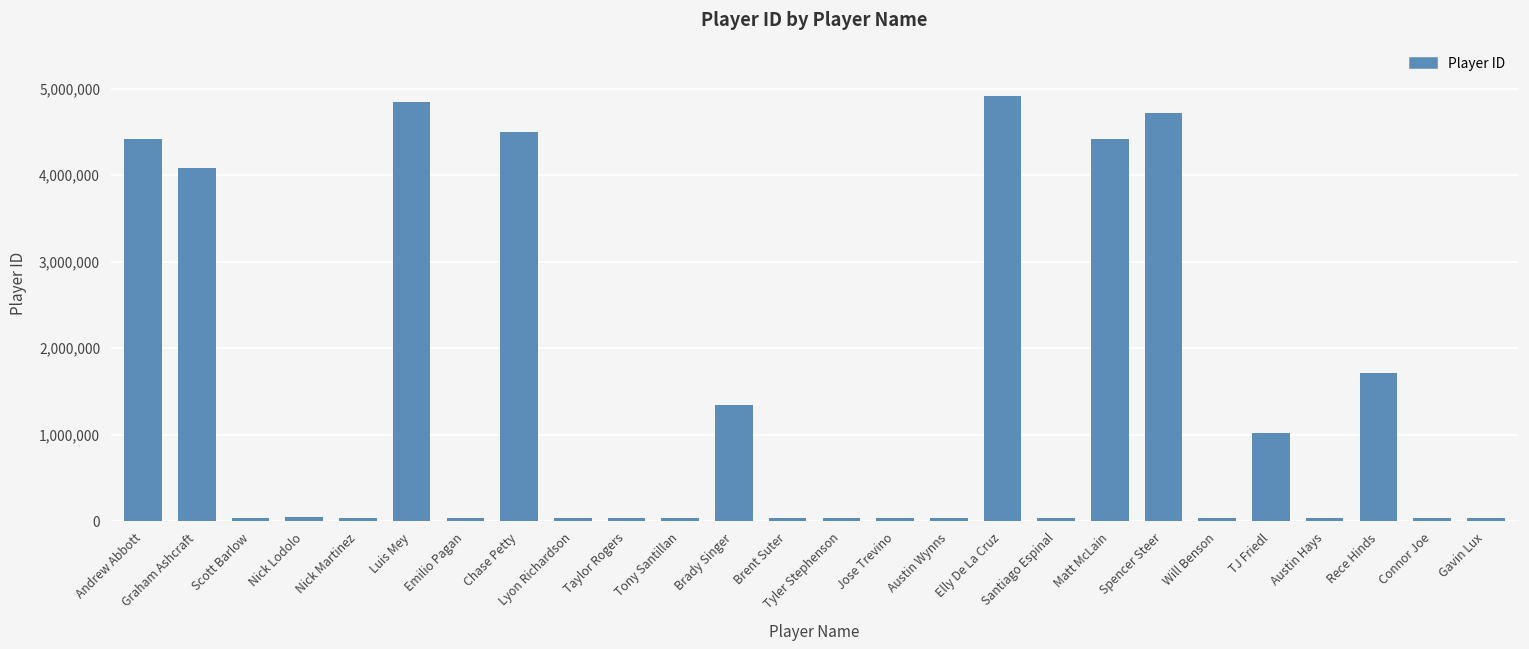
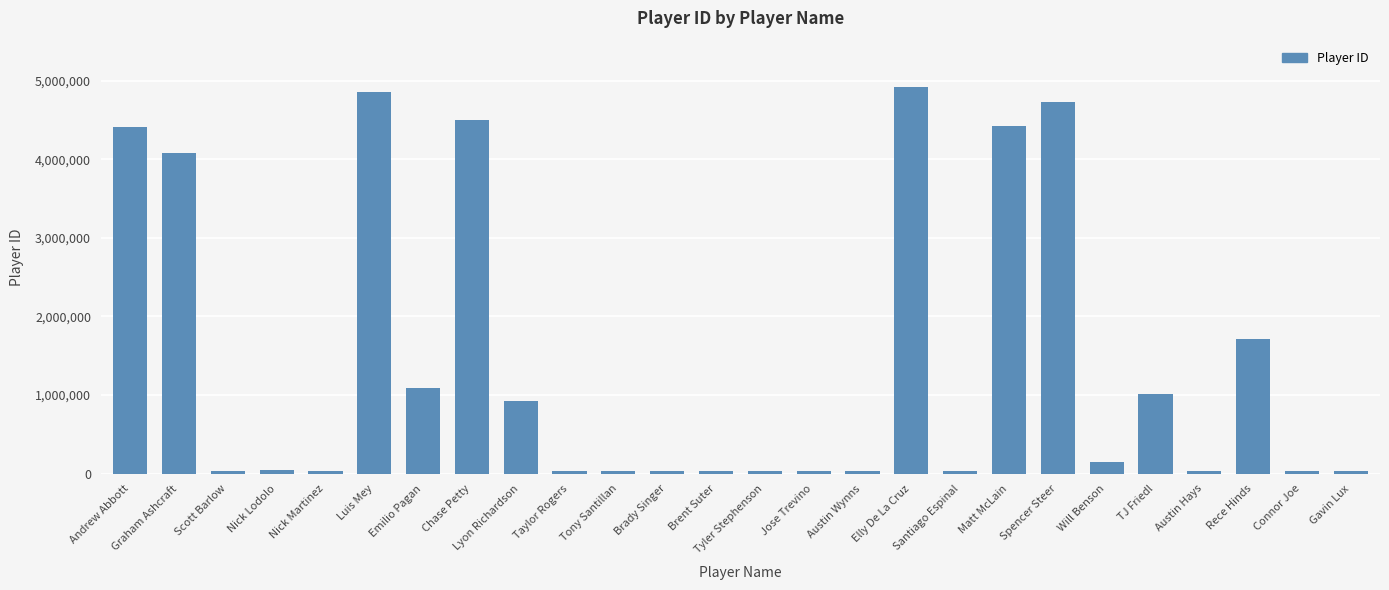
Emilio Pagan: 0 -> 1,100,000
Lyon Richardson: 0 -> 900,000
Brady Singer: 1,300,000 -> 0
Will Benson: 0 -> 100,000
